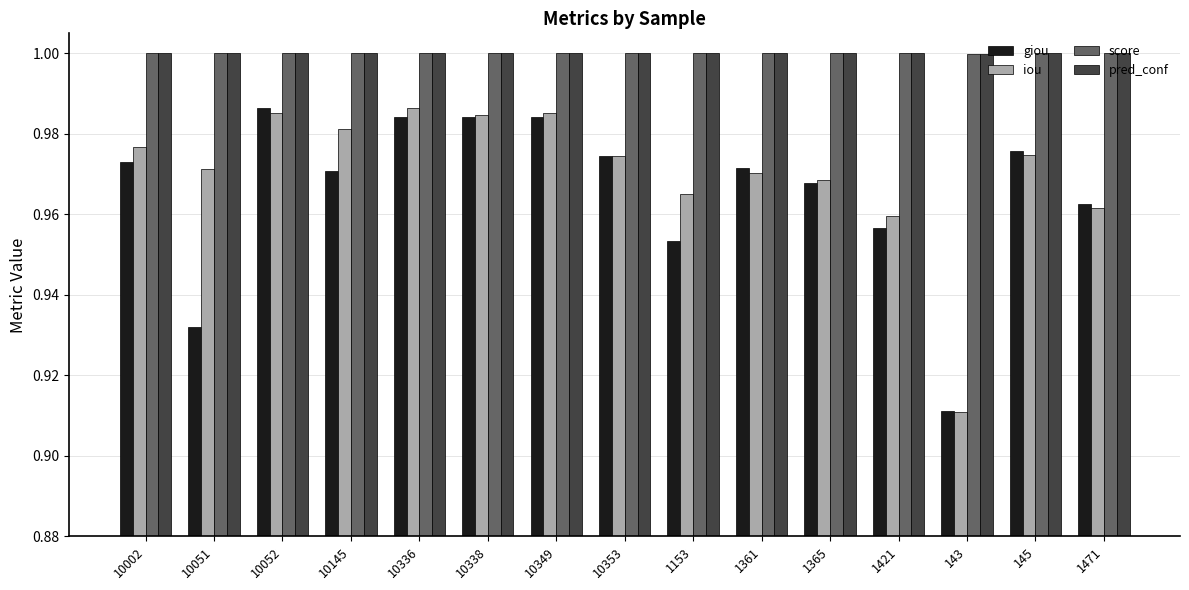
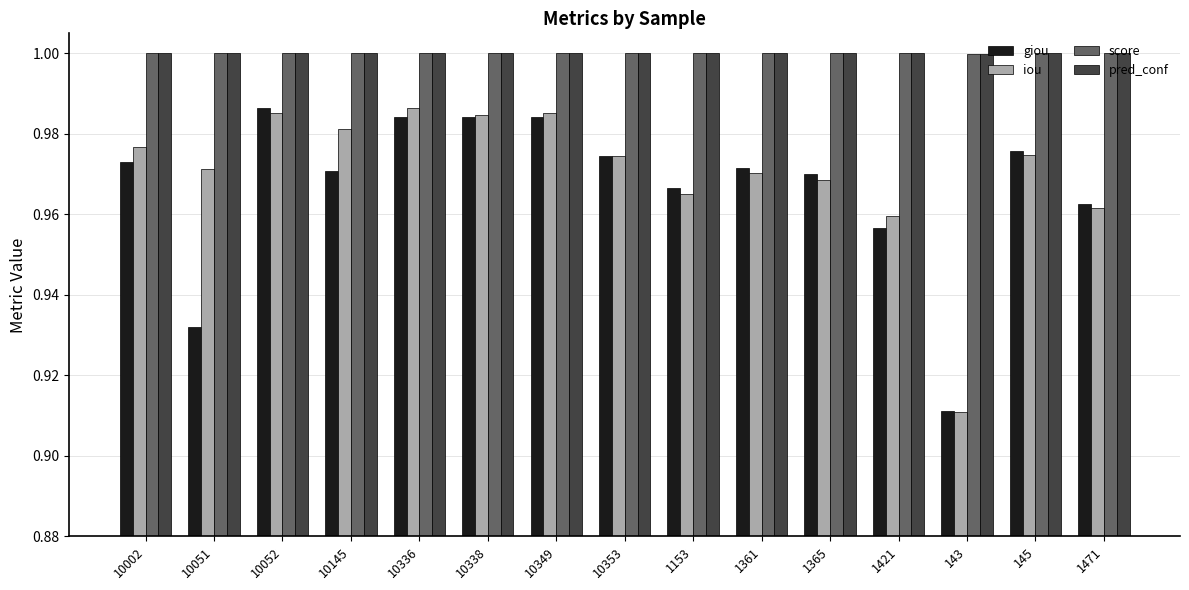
giou, 1153: 0.953 -> 0.967
giou, 1365: 0.968 -> 0.970
